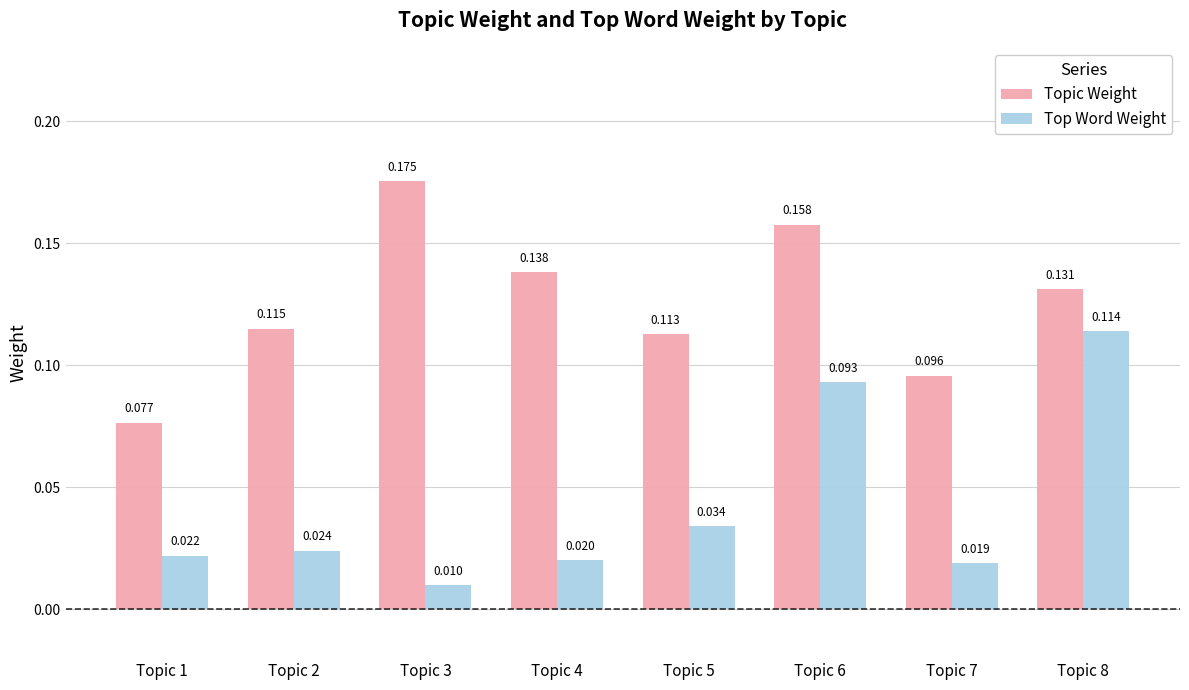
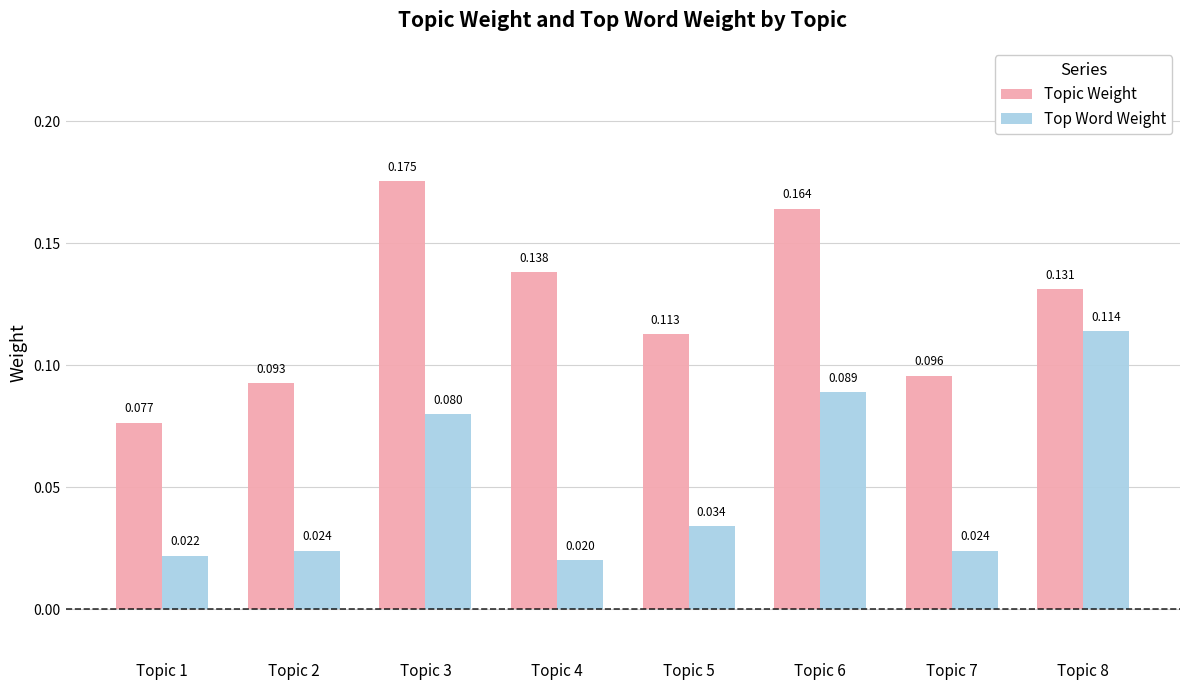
Topic Weight, Topic 2: 0.115 -> 0.093
Top Word Weight, Topic 3: 0.010 -> 0.080
Topic Weight, Topic 6: 0.158 -> 0.164
Top Word Weight, Topic 6: 0.093 -> 0.089
Top Word Weight, Topic 7: 0.019 -> 0.024
